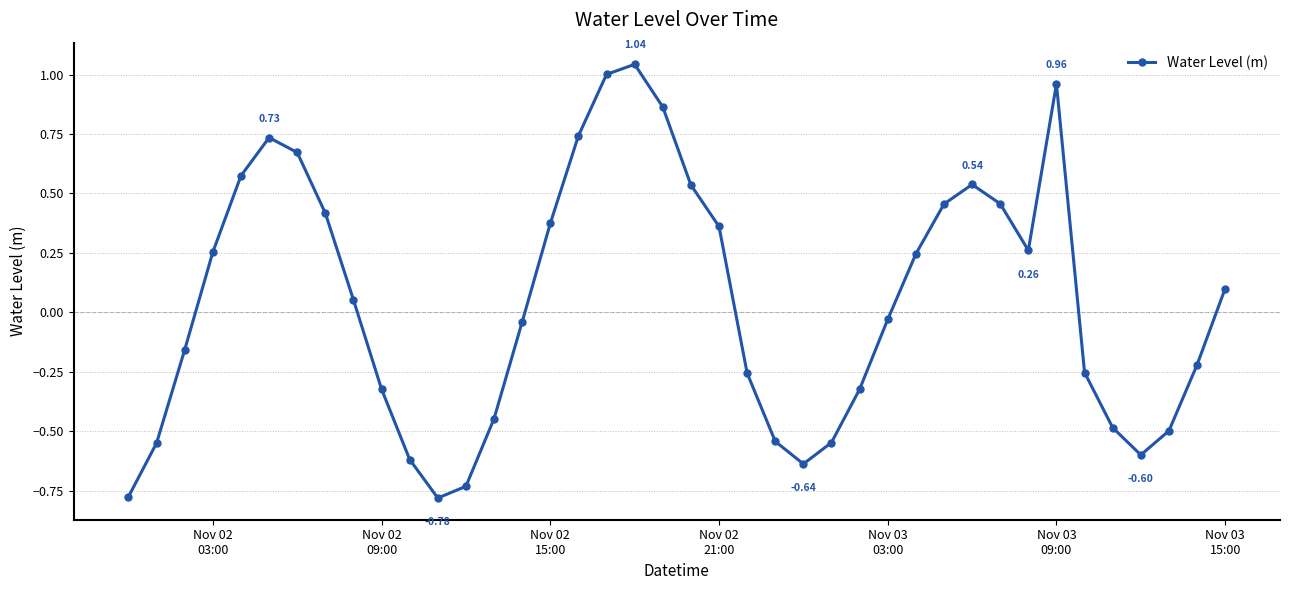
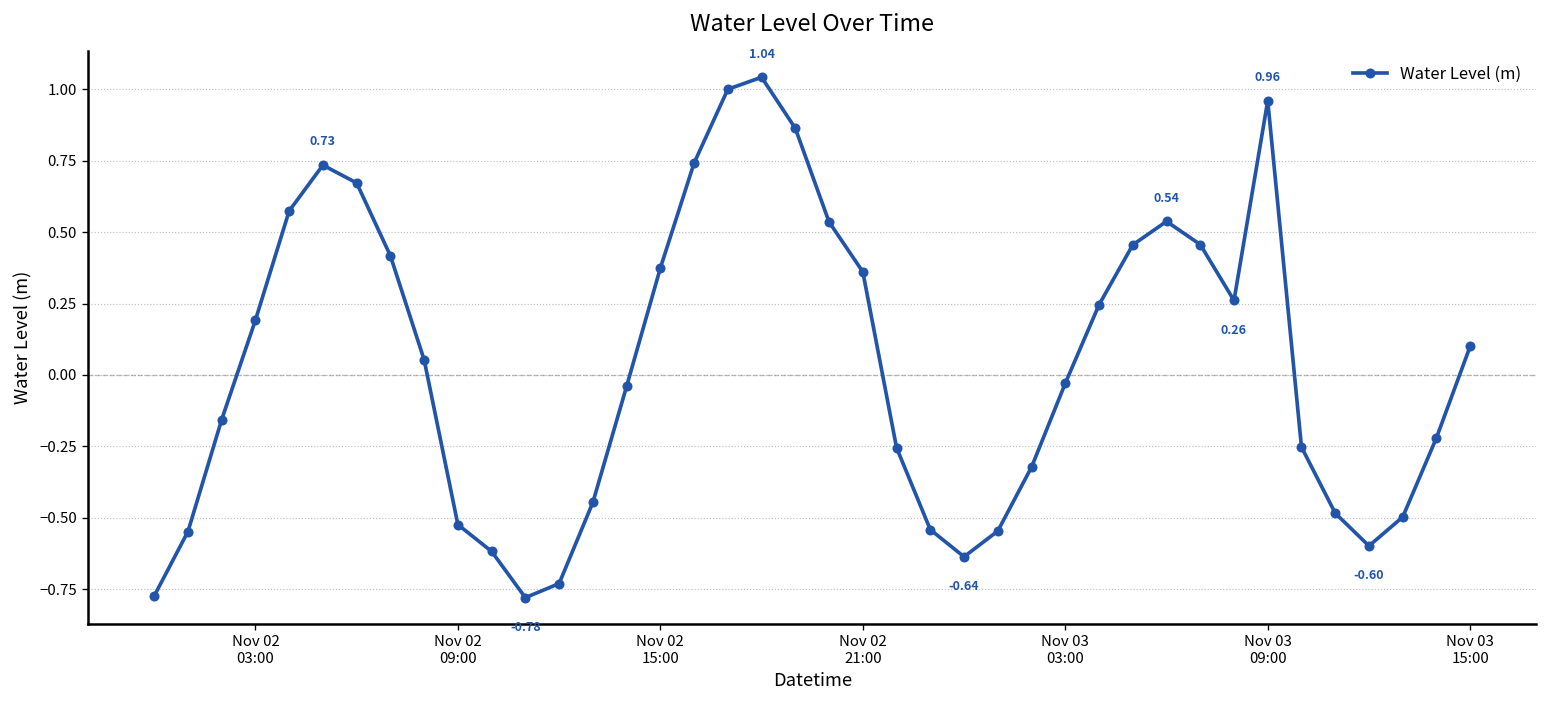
Nov 02 03:00: 0.25 -> 0.19
Nov 02 09:00: -0.32 -> -0.52
